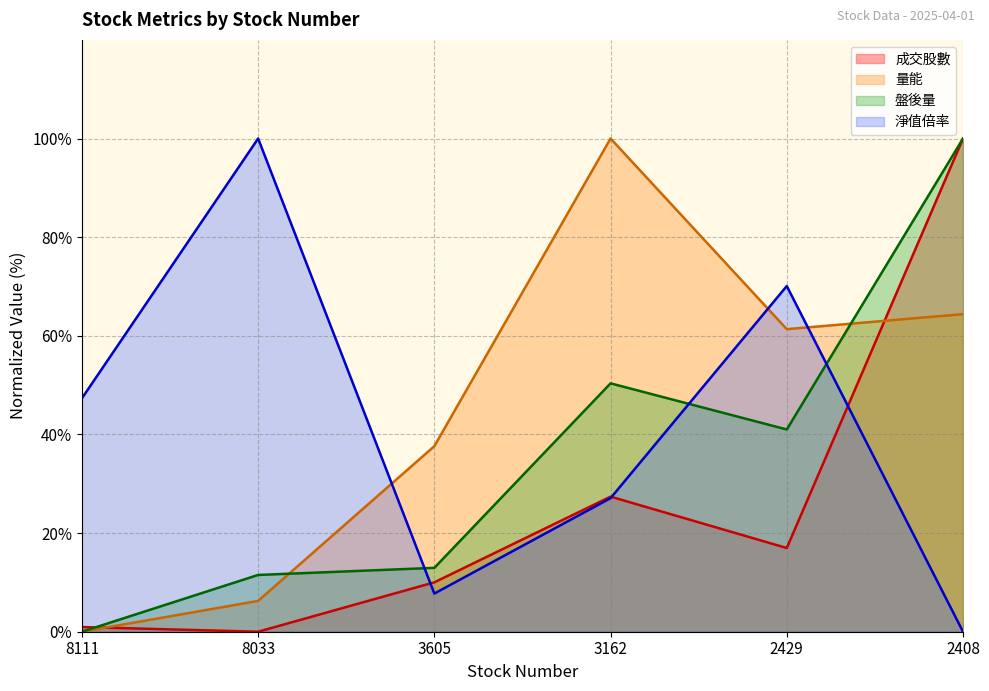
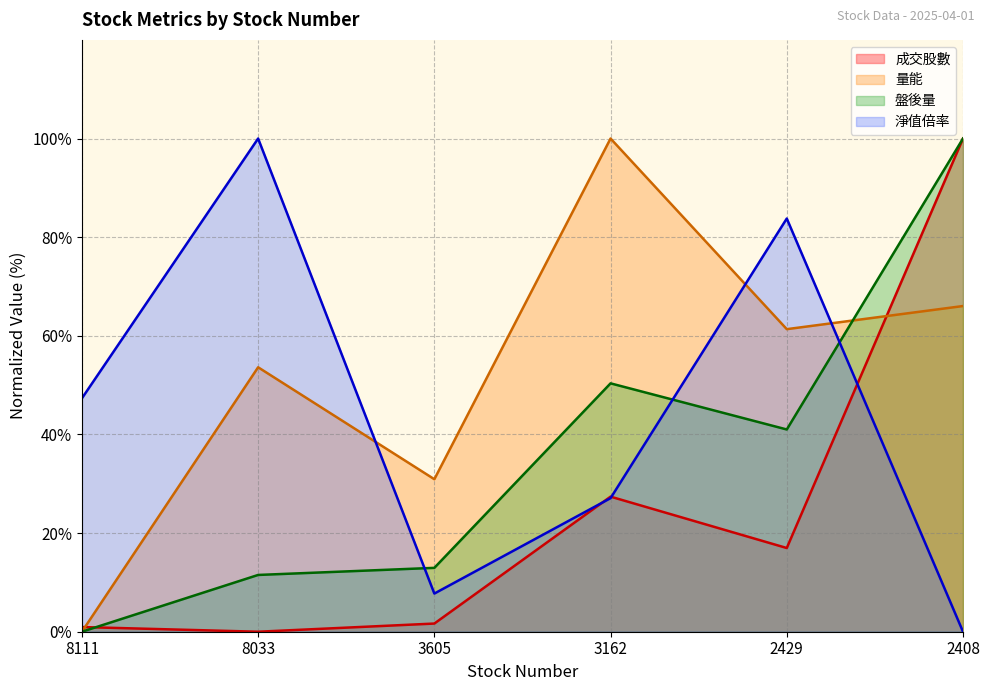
量能, 8033: 6% -> 54%
成交股數, 3605: 10% -> 2%
量能, 3605: 38% -> 31%
淨值倍率, 2429: 70% -> 84%
量能, 2408: 64% -> 66%
